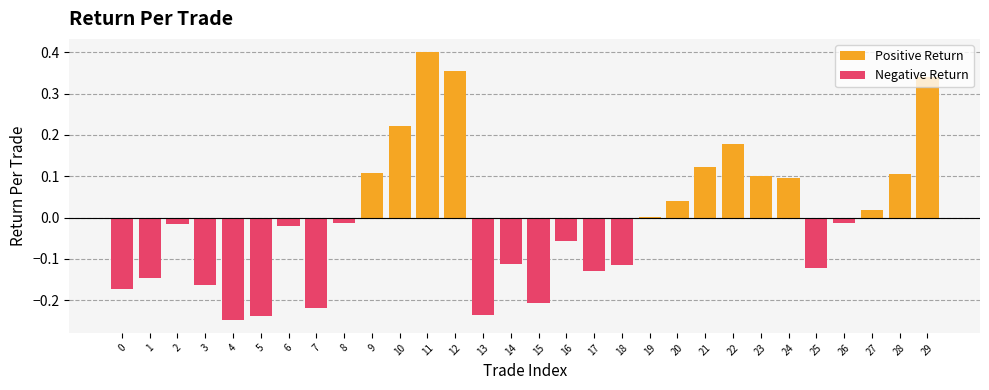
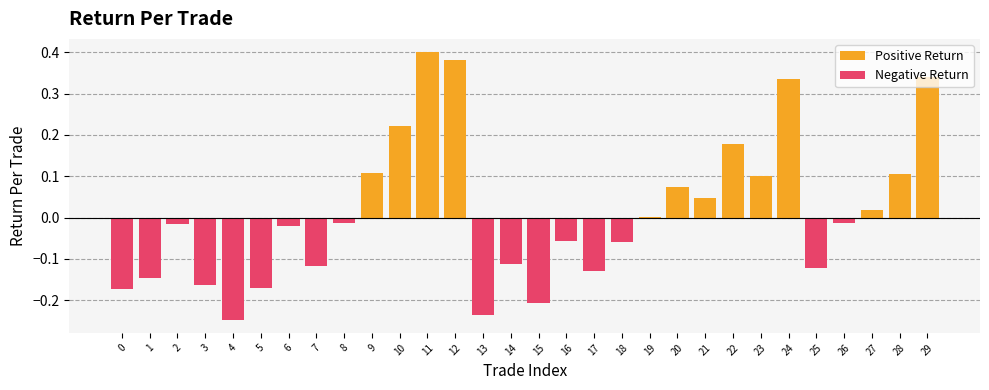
Negative Return, 5: -0.24 -> -0.17
Negative Return, 7: -0.22 -> -0.12
Positive Return, 12: 0.36 -> 0.38
Negative Return, 18: -0.11 -> -0.06
Positive Return, 20: 0.04 -> 0.07
Positive Return, 21: 0.12 -> 0.05
Positive Return, 24: 0.10 -> 0.33
